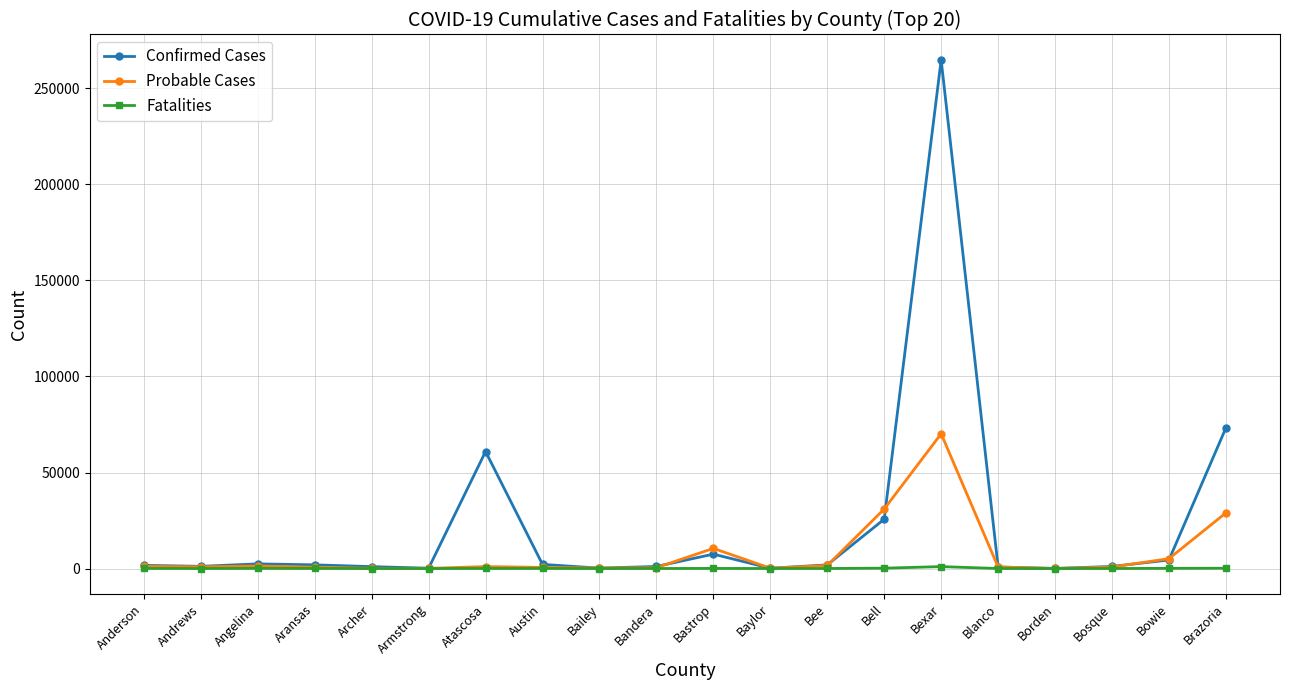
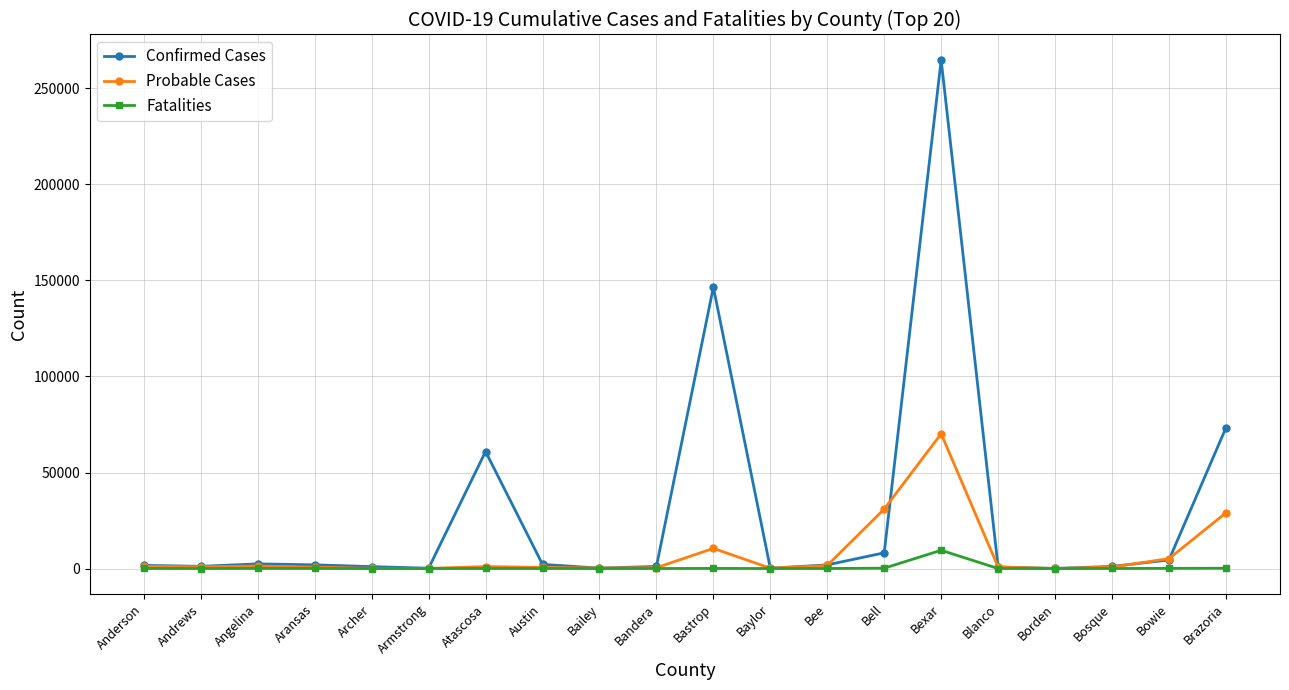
Confirmed Cases, Bastrop: 7000 -> 147000
Confirmed Cases, Bell: 26000 -> 8000
Fatalities, Bexar: 1000 -> 9000
